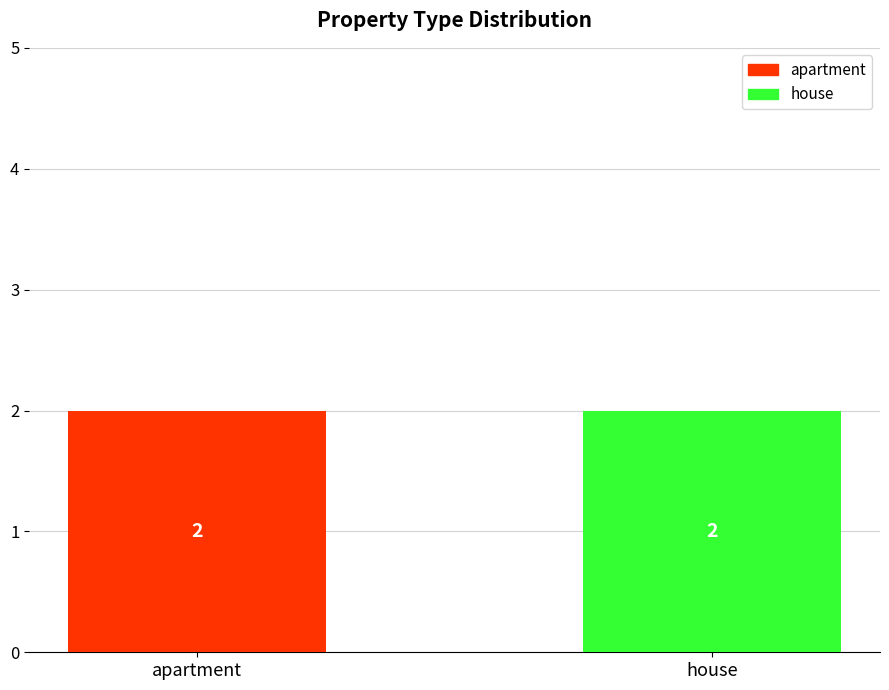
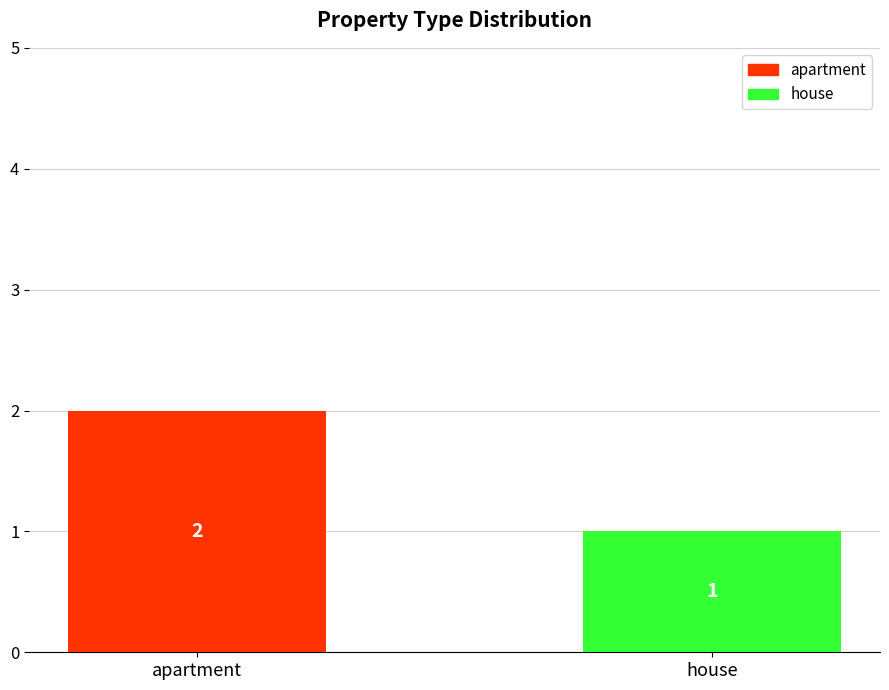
house: 2 -> 1
